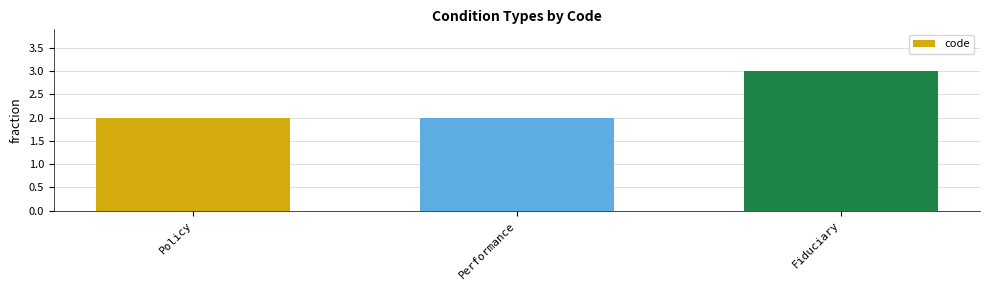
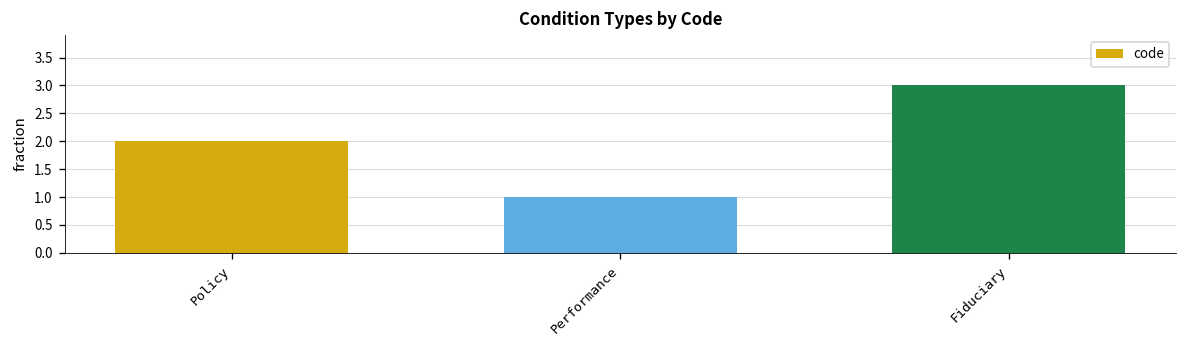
Performance: 2 -> 1
